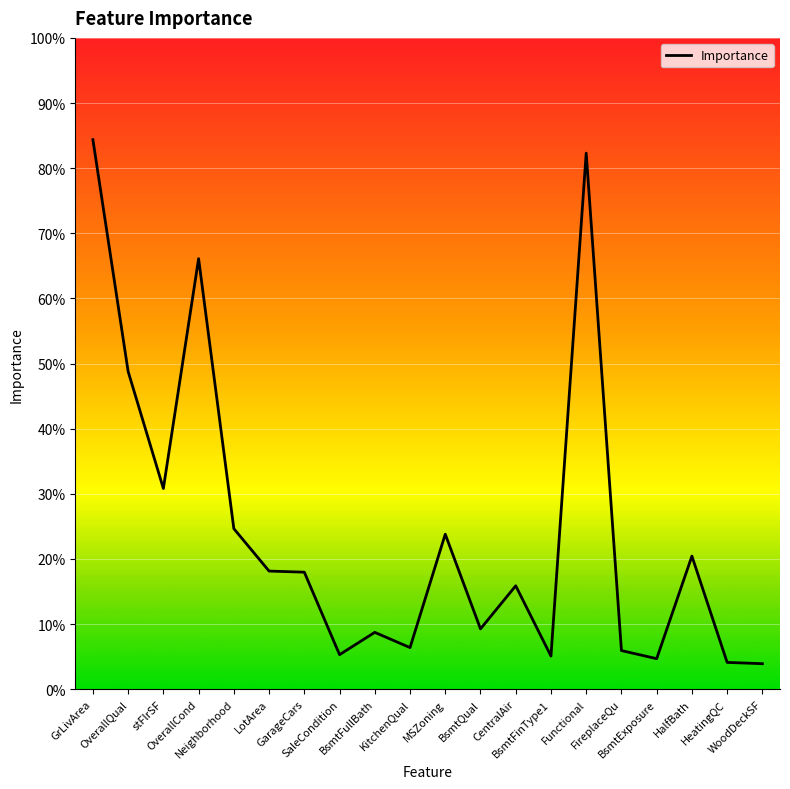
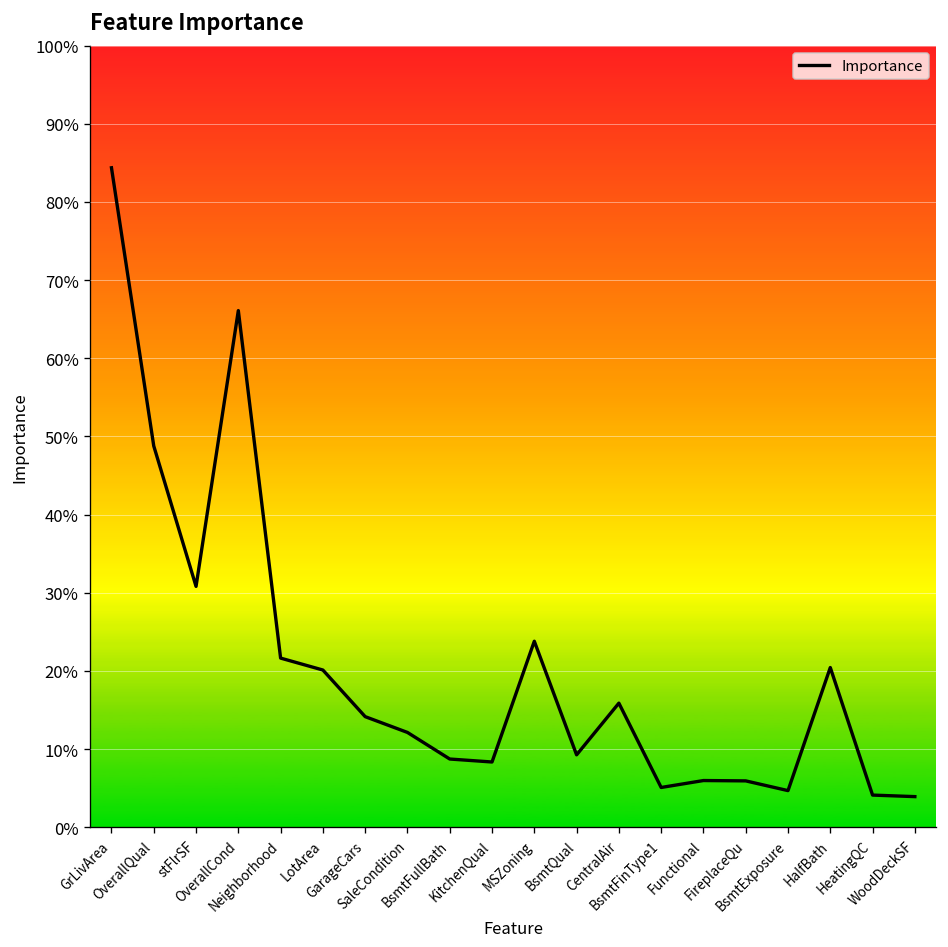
Neighborhood: 25% -> 22%
LotArea: 18% -> 20%
GarageCars: 18% -> 14%
SaleCondition: 5% -> 12%
KitchenQual: 6% -> 8%
Functional: 82% -> 6%
